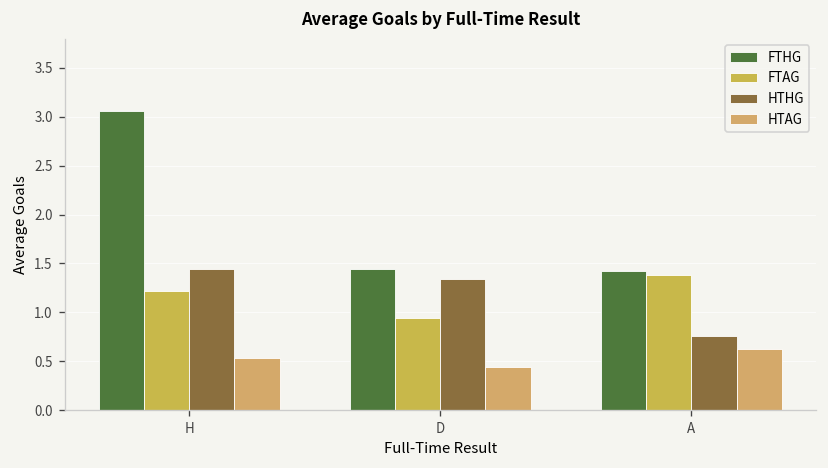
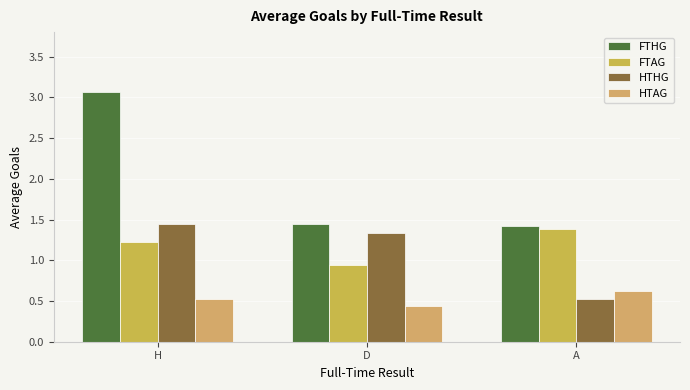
HTHG, A: 0.8 -> 0.5
